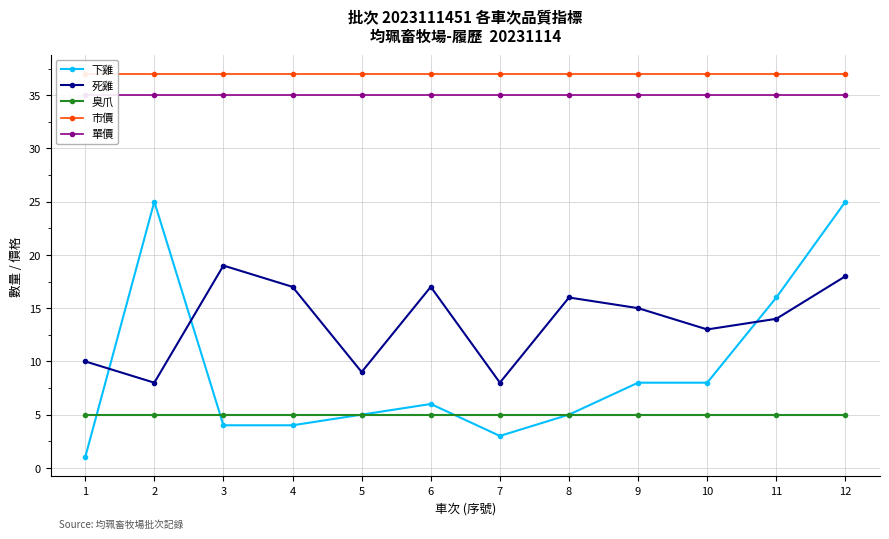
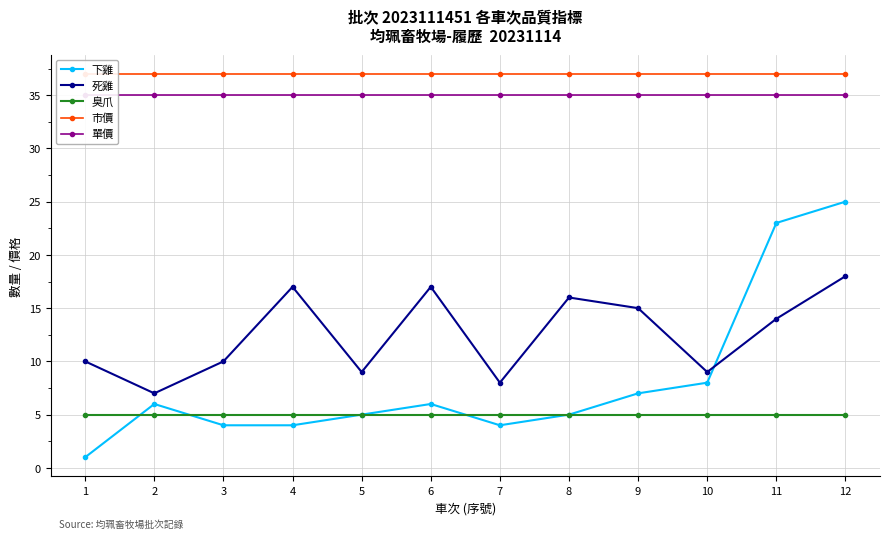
下雞, 2: 25 -> 6
死雞, 2: 8 -> 7
死雞, 3: 19 -> 10
下雞, 7: 3 -> 4
下雞, 9: 8 -> 7
死雞, 10: 13 -> 9
下雞, 11: 16 -> 23
